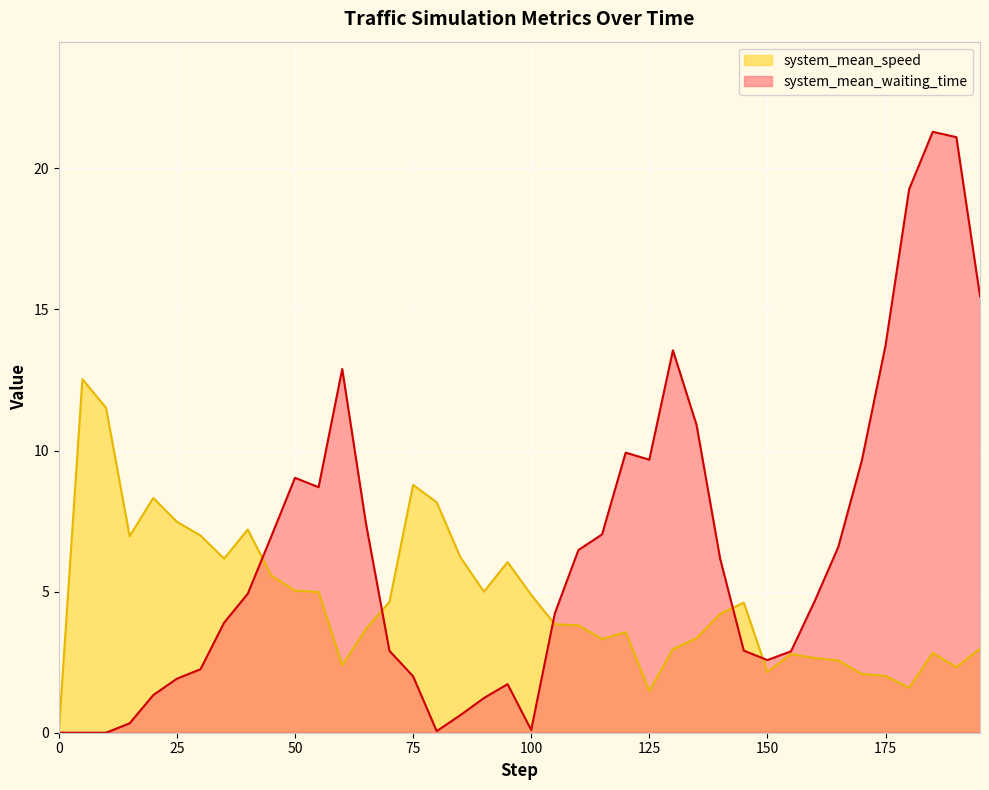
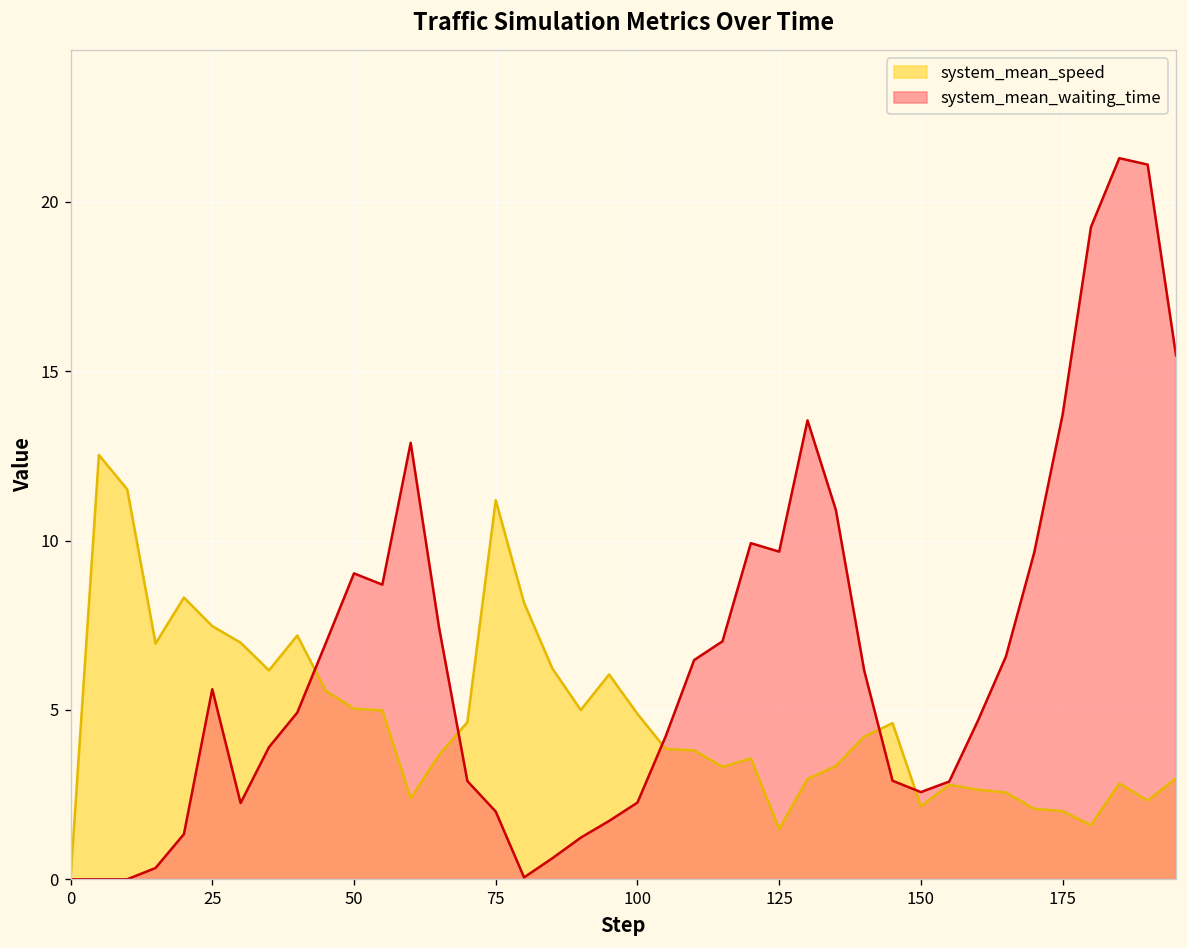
system_mean_waiting_time, 25: 1.9 -> 5.6
system_mean_speed, 75: 8.8 -> 11.2
system_mean_waiting_time, 100: 0.1 -> 2.3
